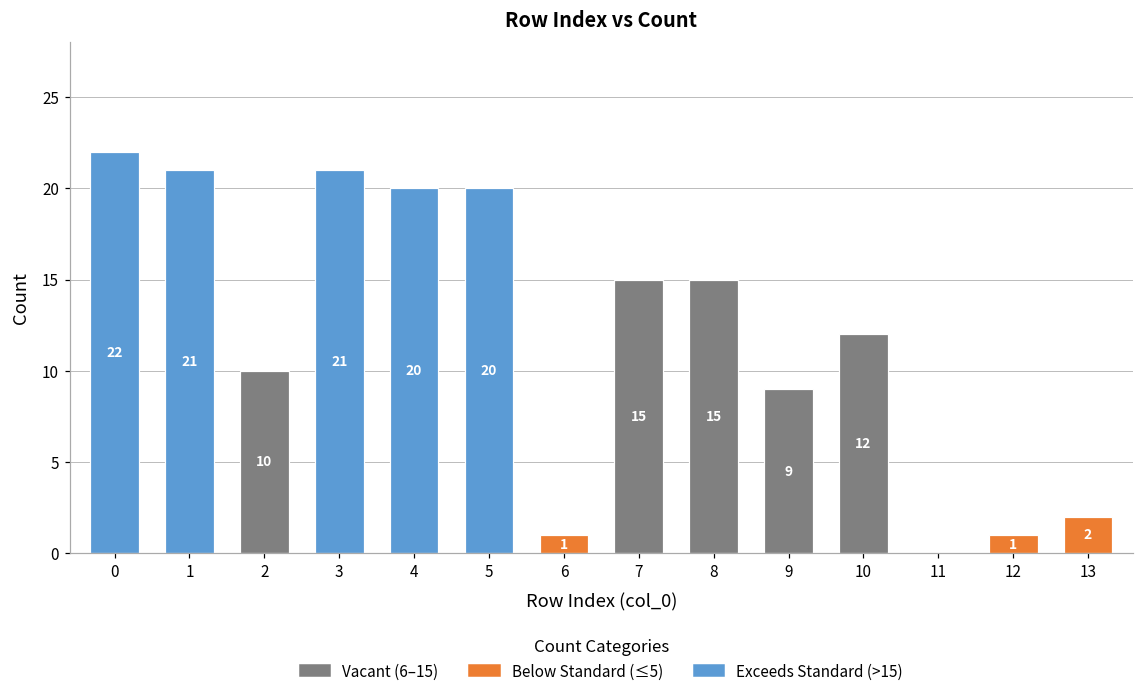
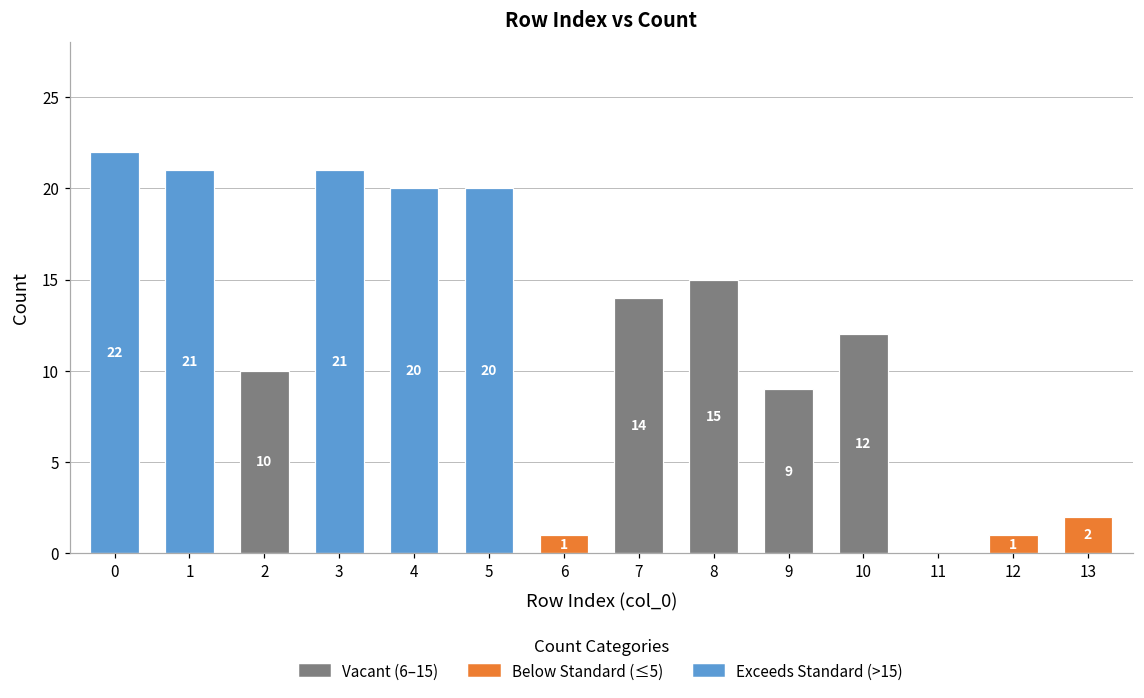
7: 15 -> 14
